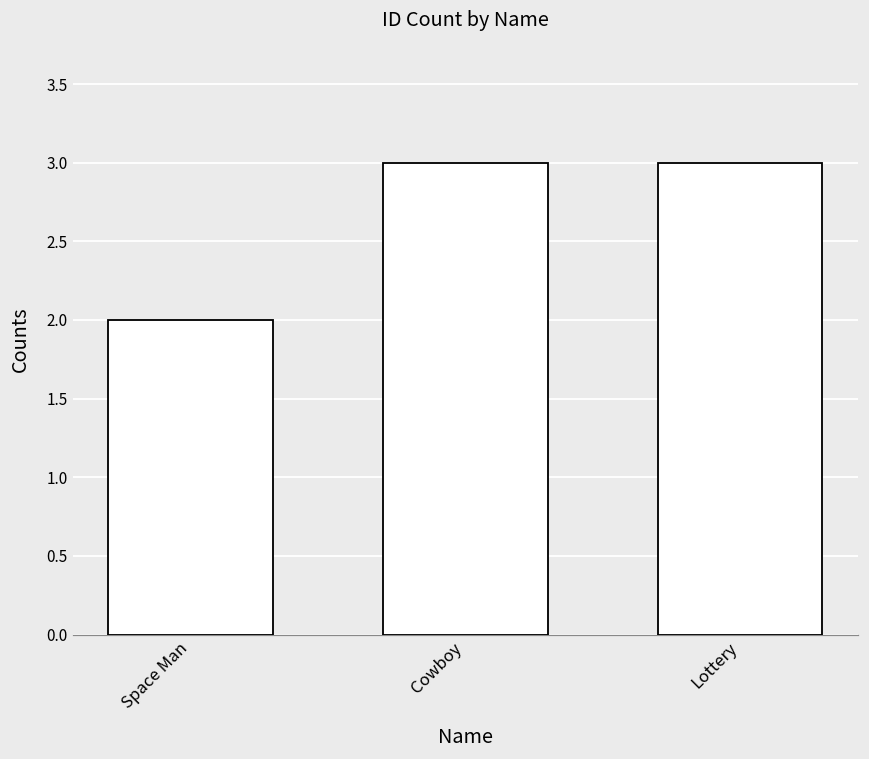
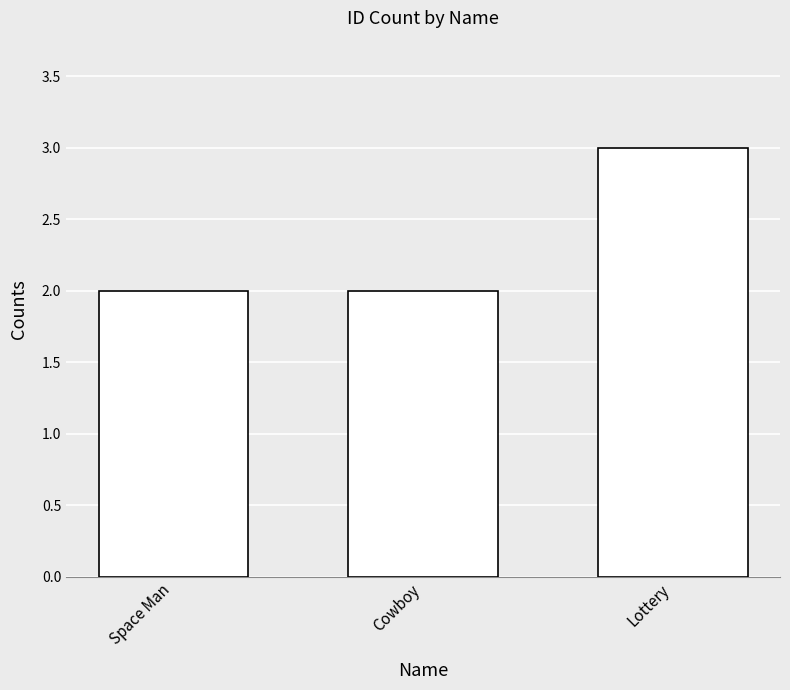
Cowboy: 3 -> 2
